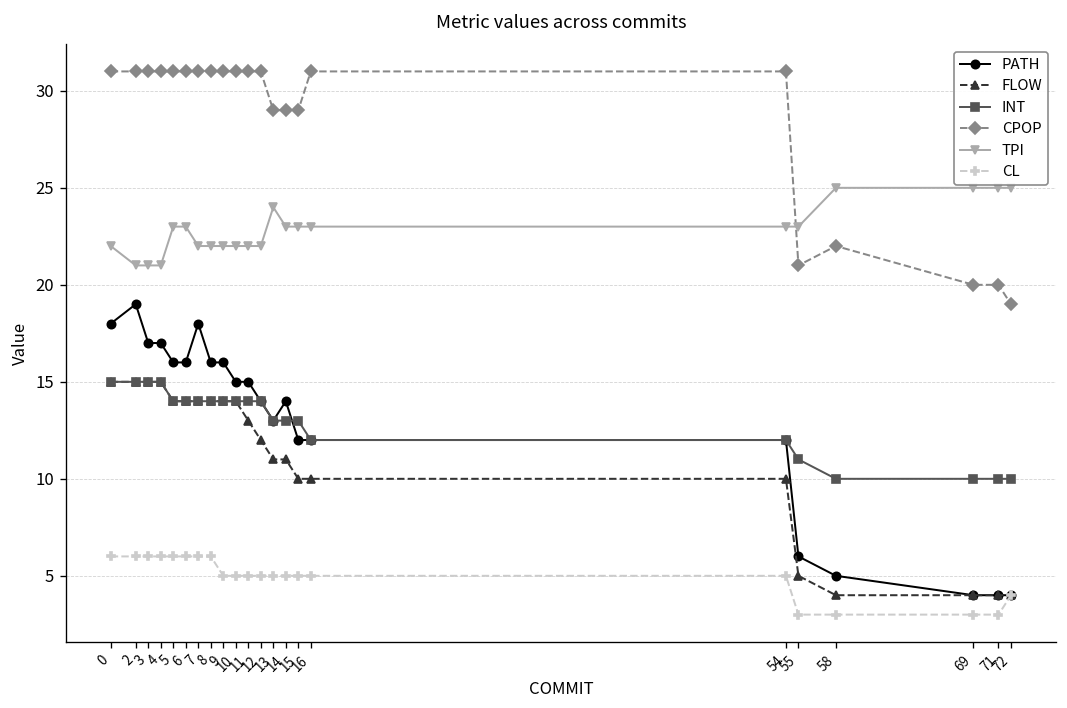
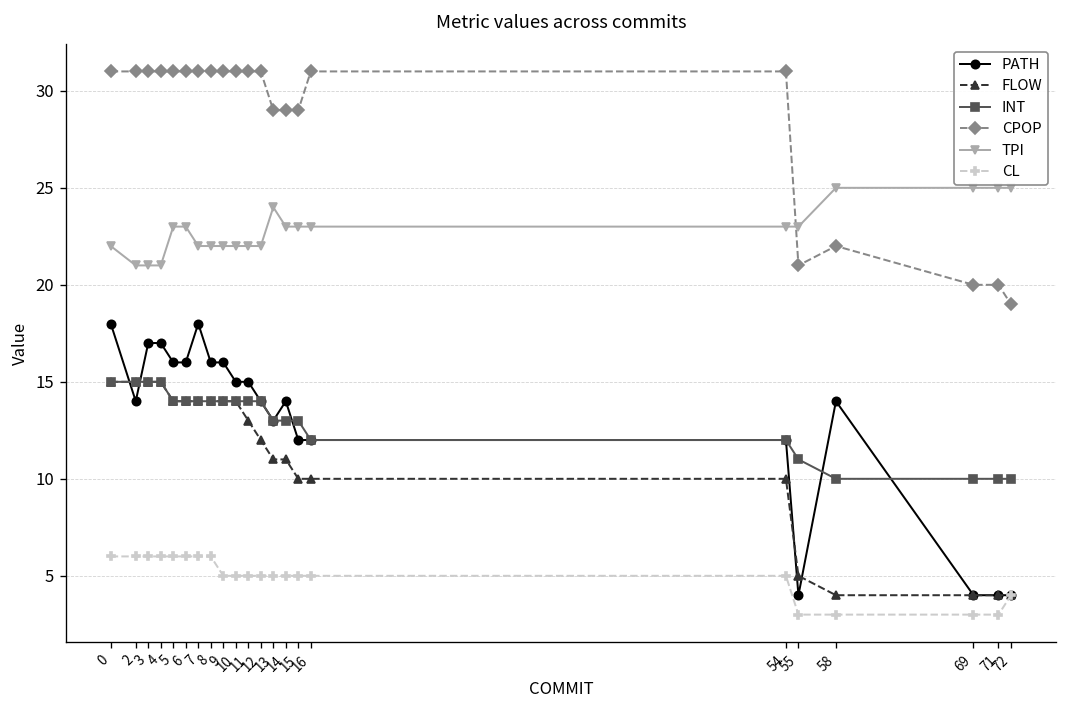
PATH, 2: 19 -> 14
PATH, 55: 6 -> 4
PATH, 58: 5 -> 14
